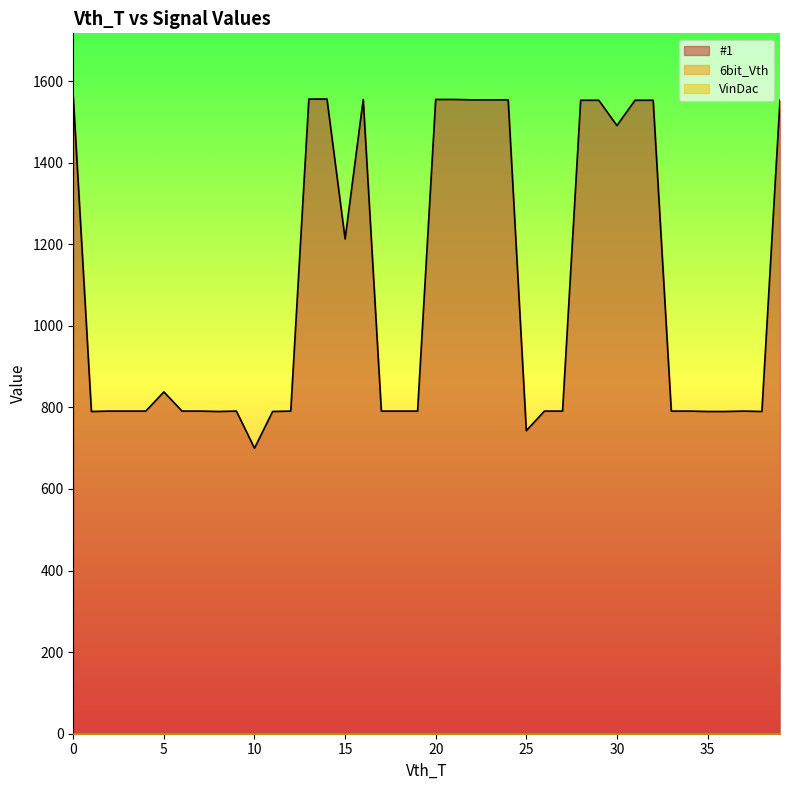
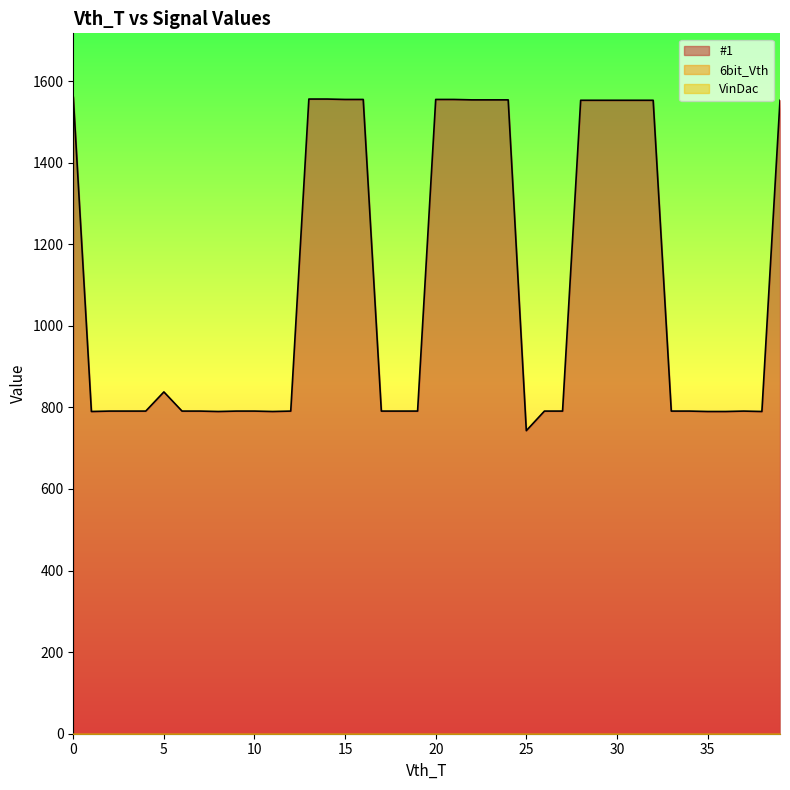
#1, 10: 700 -> 790
#1, 15: 1210 -> 1560
#1, 30: 1490 -> 1550
